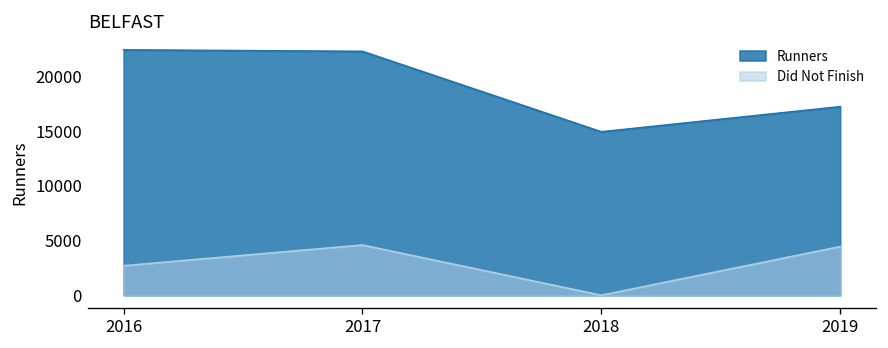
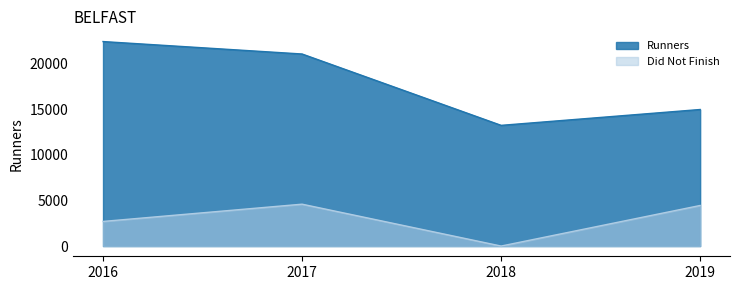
Runners, 2017: 22000 -> 21000
Runners, 2018: 15000 -> 13000
Runners, 2019: 17000 -> 15000
